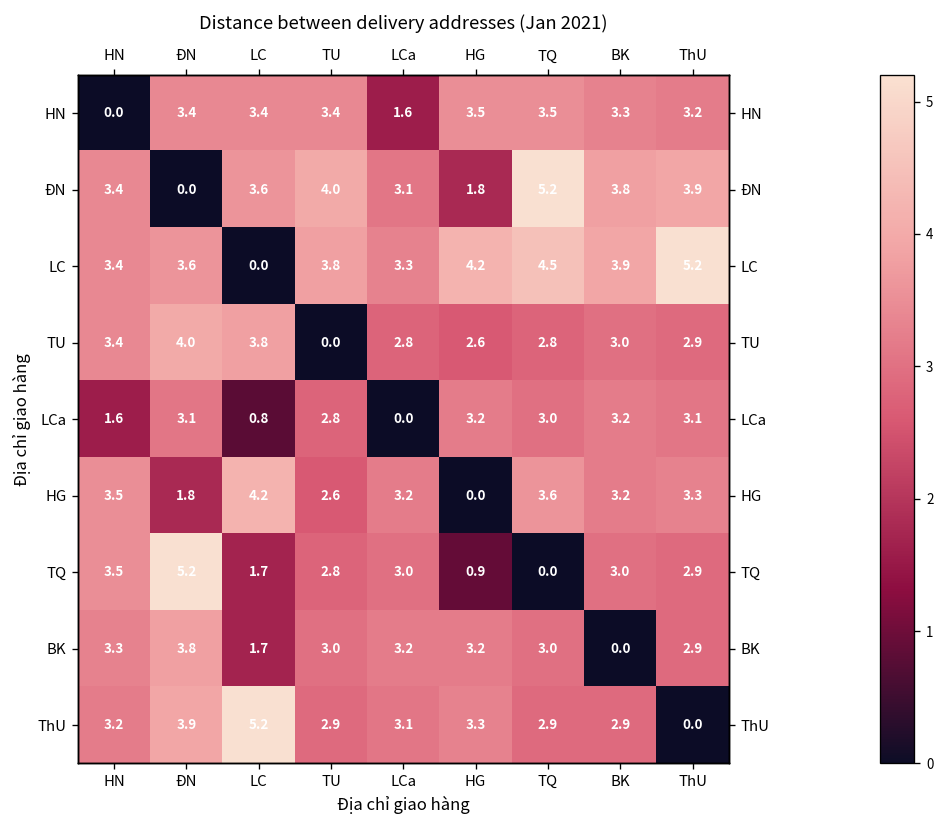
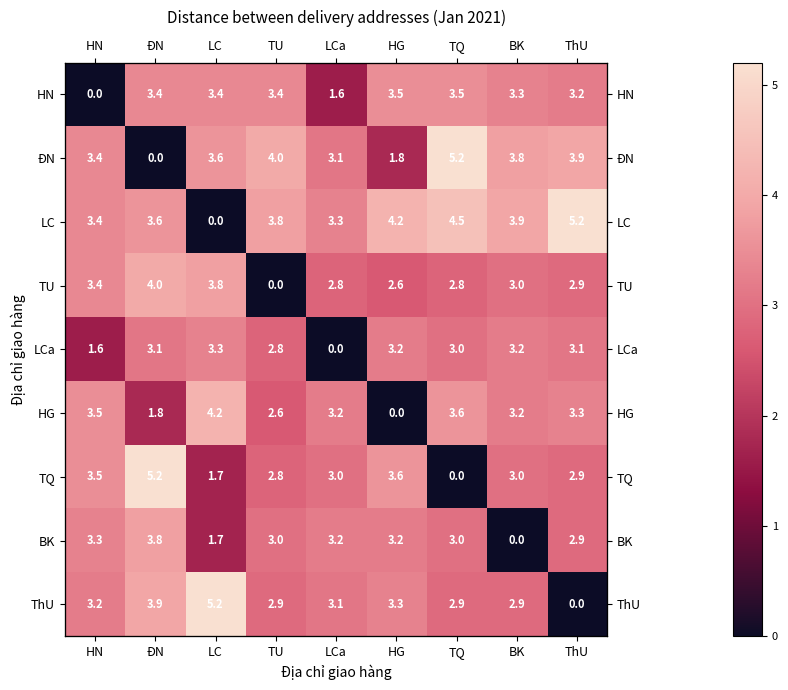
LCa, LC: 0.8 -> 3.3
TQ, HG: 0.9 -> 3.6
